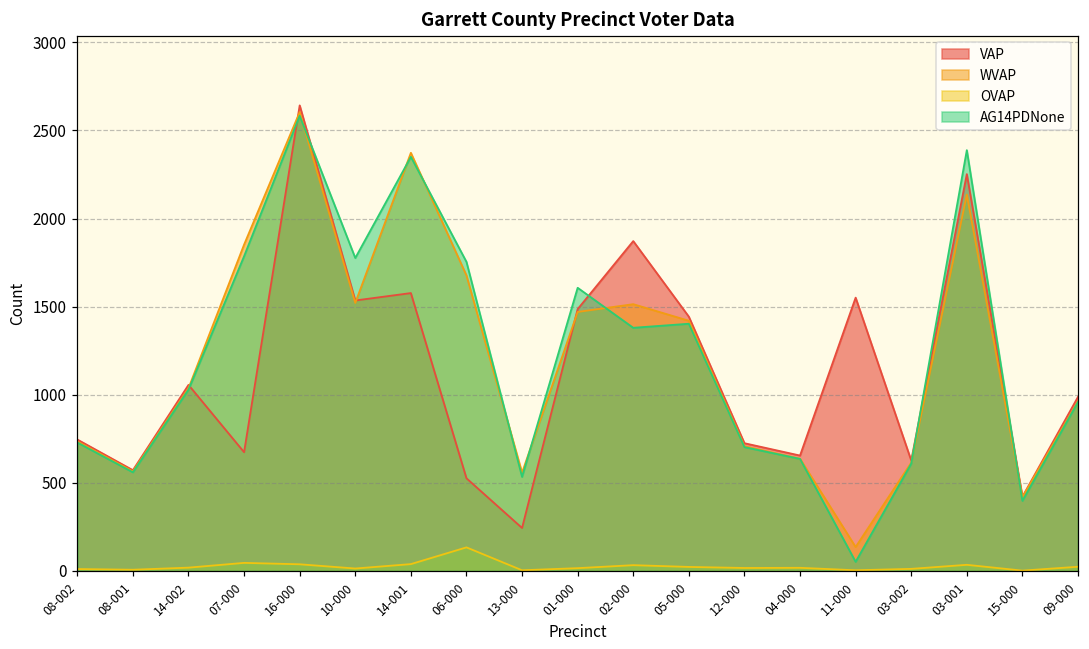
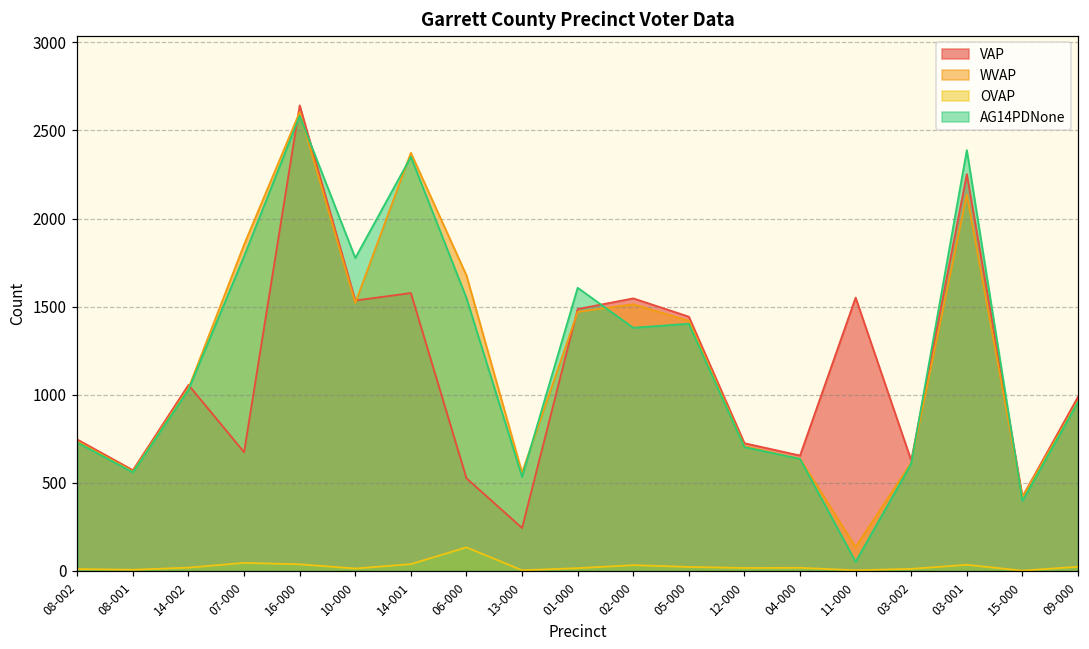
AG14PDNone, 06-000: 1750 -> 1550
VAP, 02-000: 1870 -> 1550
